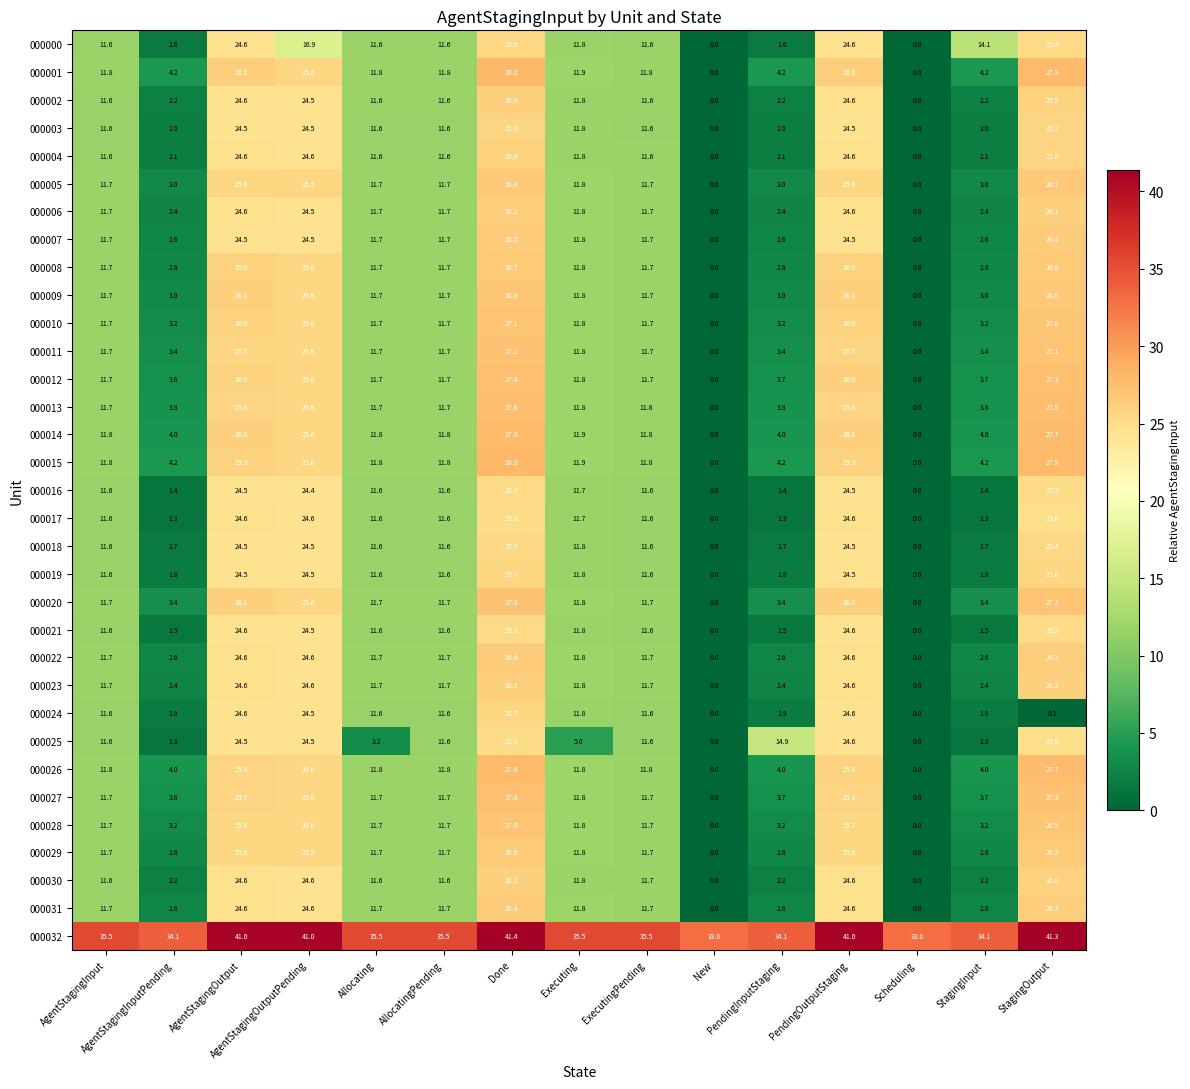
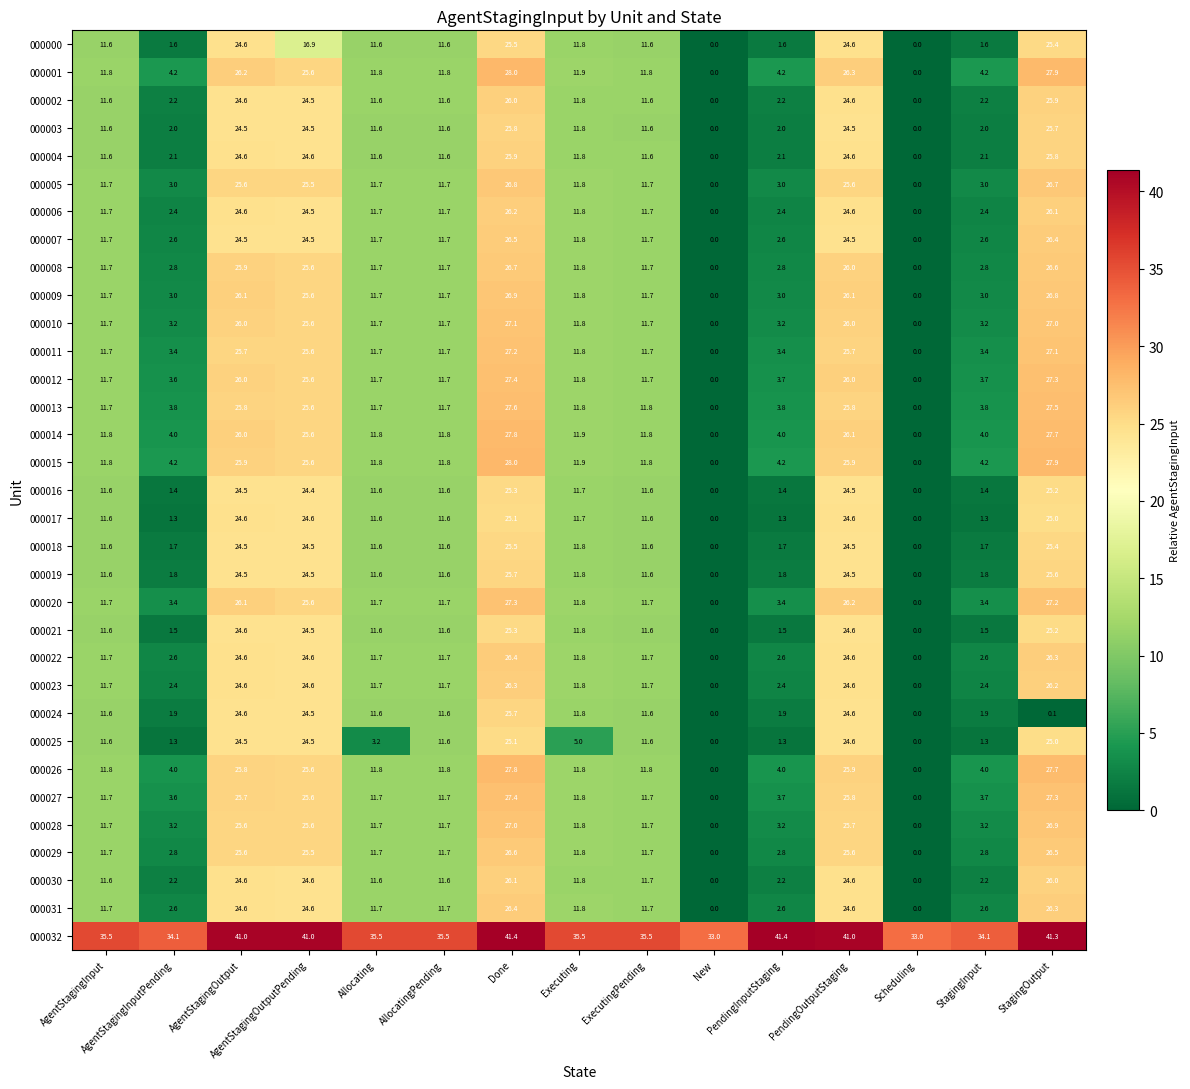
000000, StagingInput: 14.1 -> 1.6
000025, PendingInputStaging: 14.9 -> 1.3
000032, PendingInputStaging: 34.1 -> 41.4
